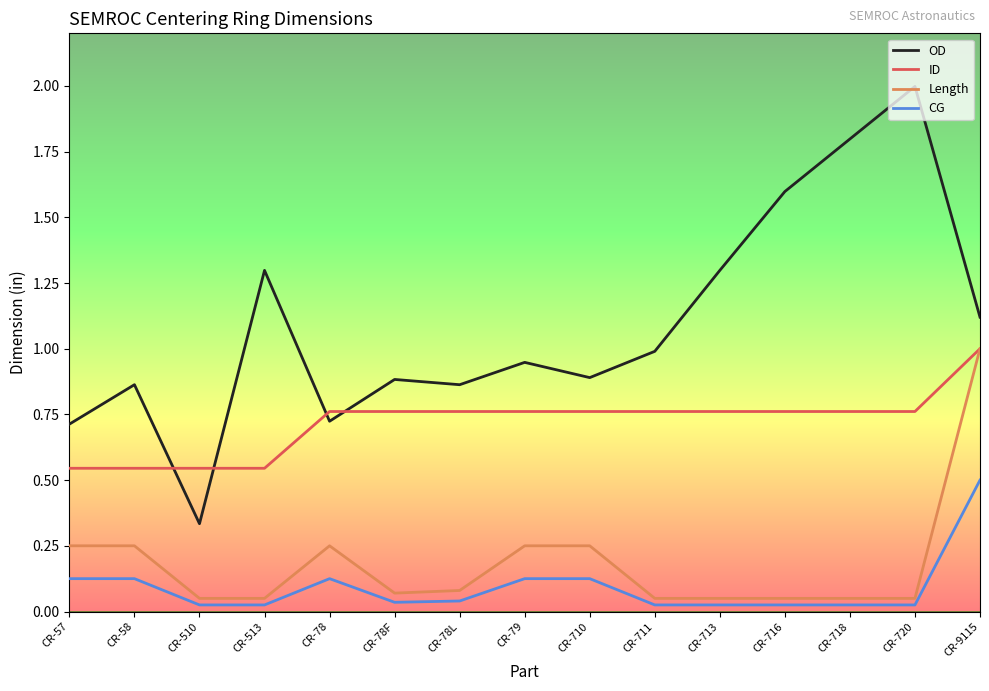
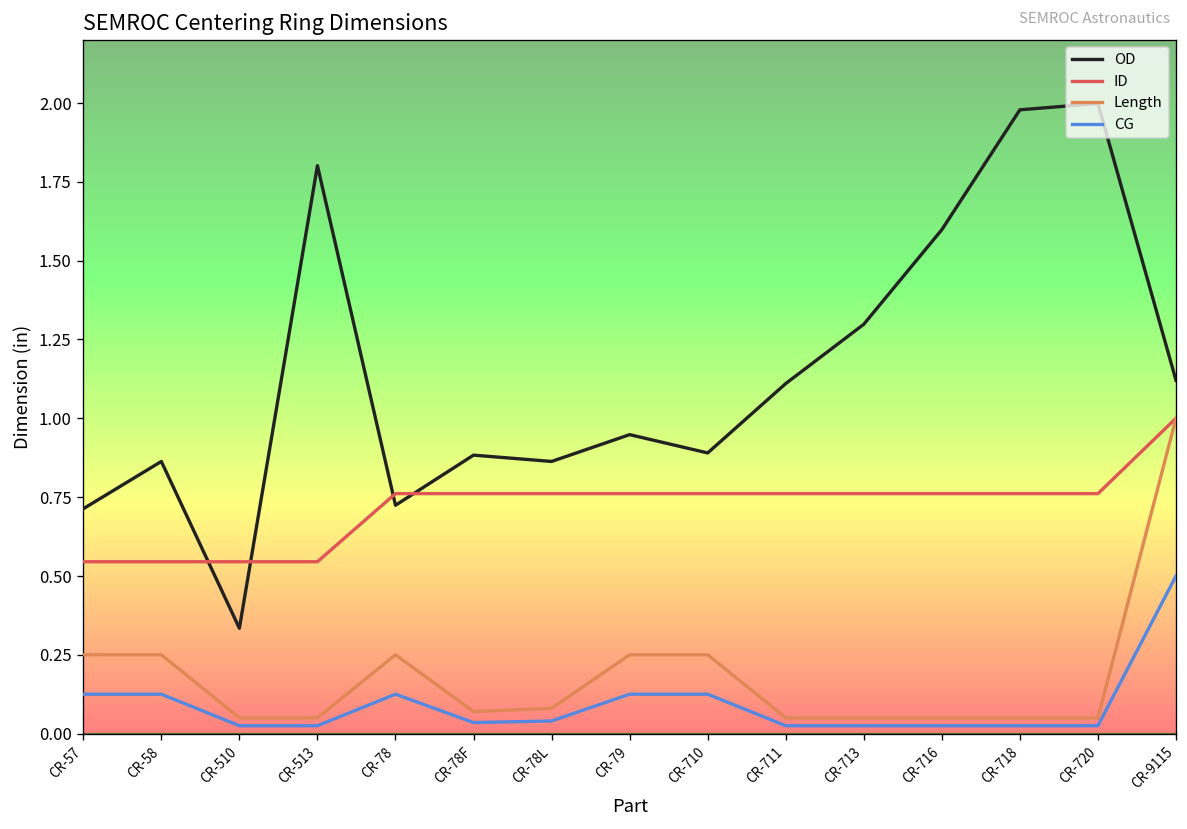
OD, CR-513: 1.30 -> 1.80
OD, CR-711: 0.99 -> 1.11
OD, CR-718: 1.80 -> 1.98
